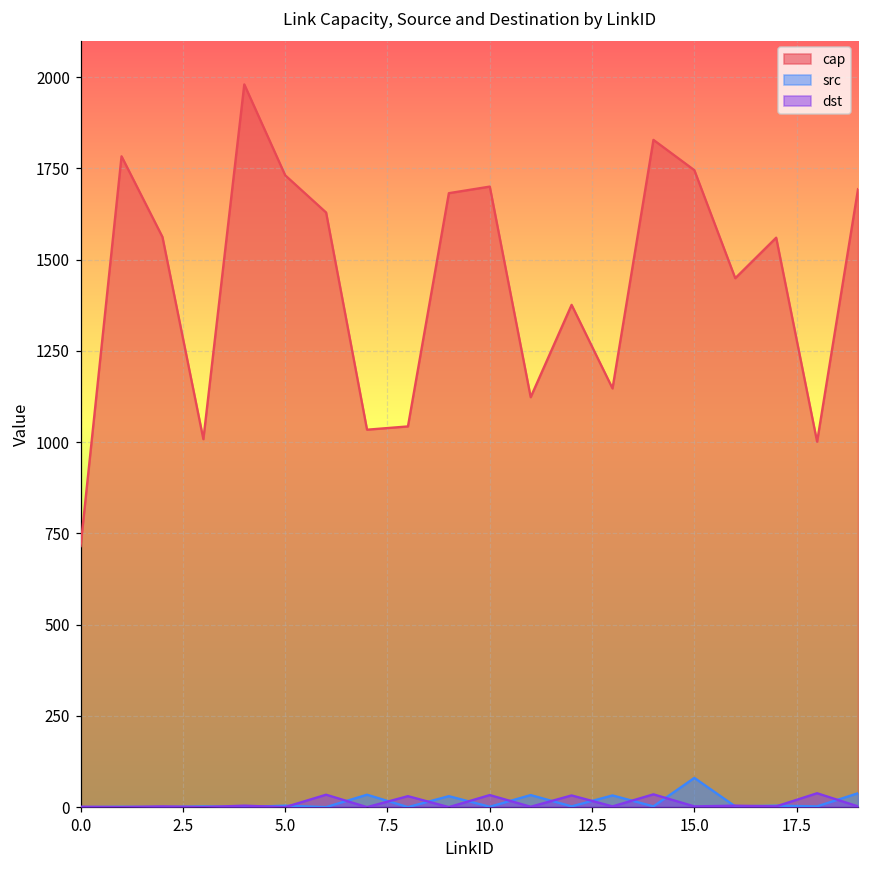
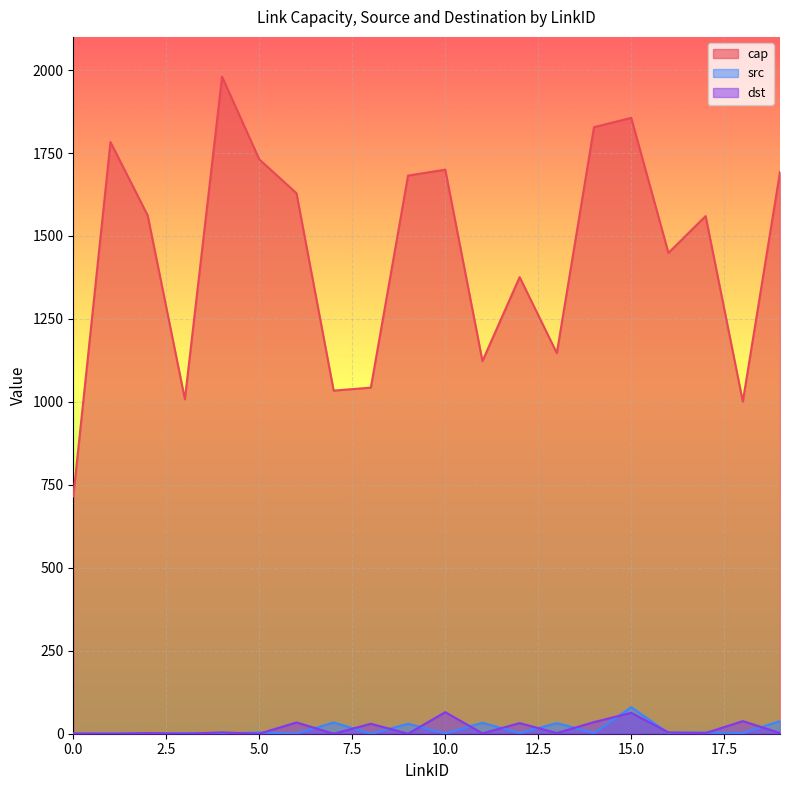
dst, 10.0: 30 -> 70
cap, 15.0: 1750 -> 1860
dst, 15.0: 0 -> 60
